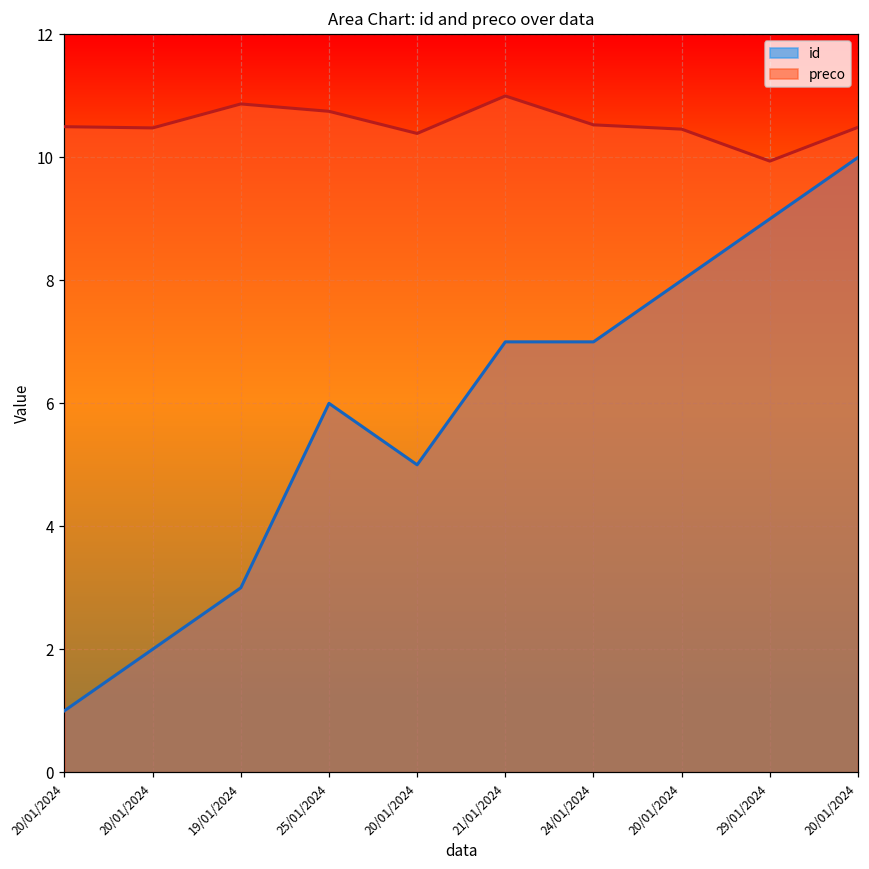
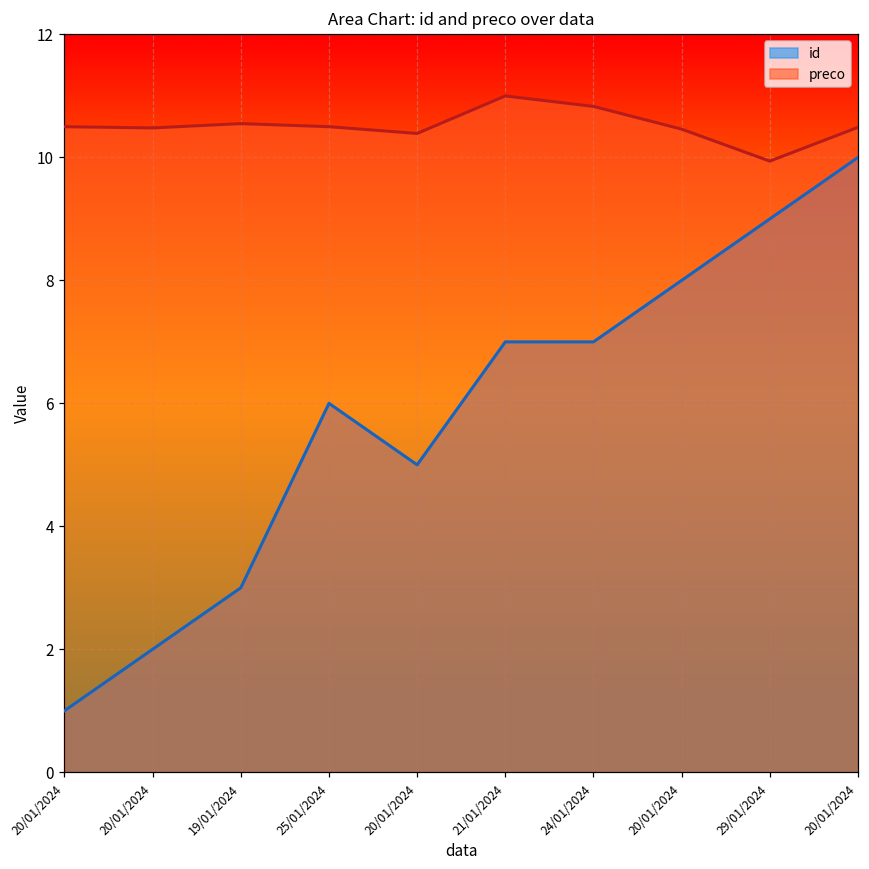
preco, 19/01/2024: 10.9 -> 10.6
preco, 25/01/2024: 10.8 -> 10.5
preco, 24/01/2024: 10.5 -> 10.8
